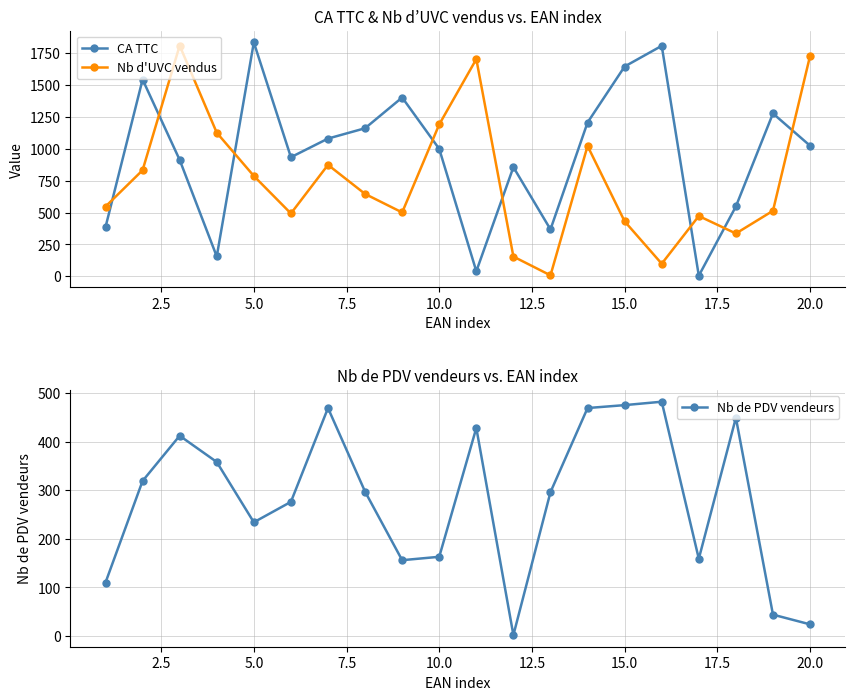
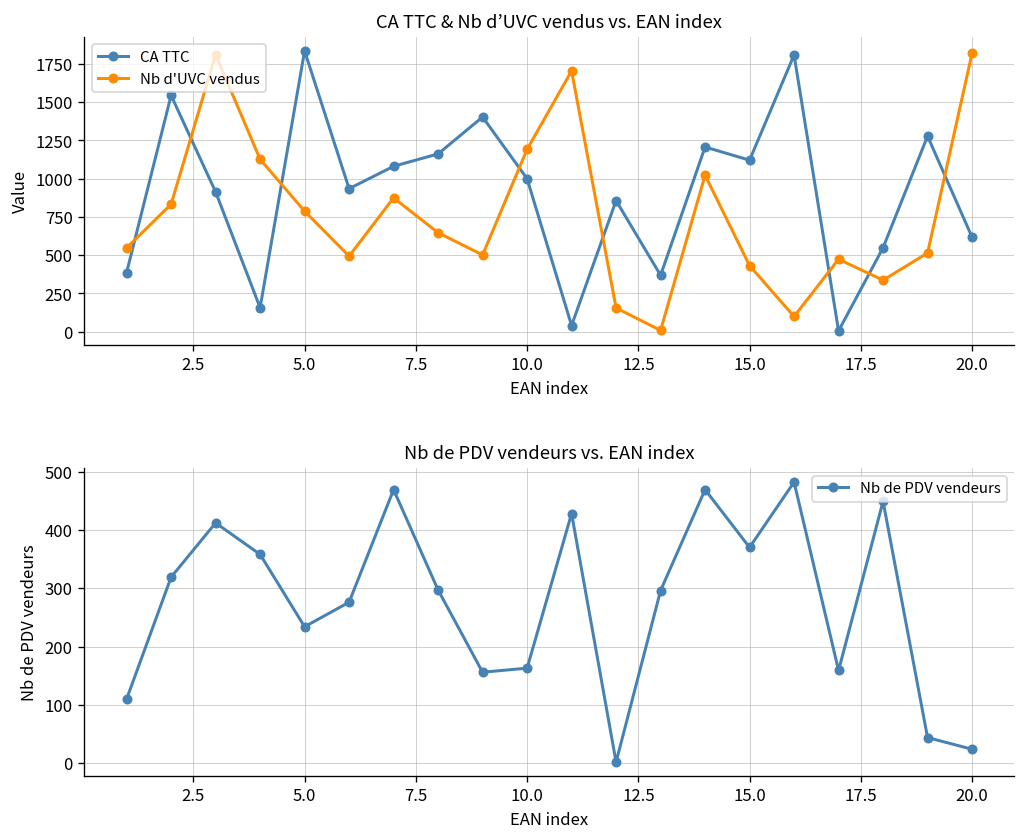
CA TTC & Nb d’UVC vendus vs. EAN index, CA TTC, 15.0: 1650 -> 1120
CA TTC & Nb d’UVC vendus vs. EAN index, CA TTC, 20.0: 1020 -> 620
CA TTC & Nb d’UVC vendus vs. EAN index, Nb d'UVC vendus, 20.0: 1730 -> 1820
Nb de PDV vendeurs vs. EAN index, 15.0: 480 -> 370
